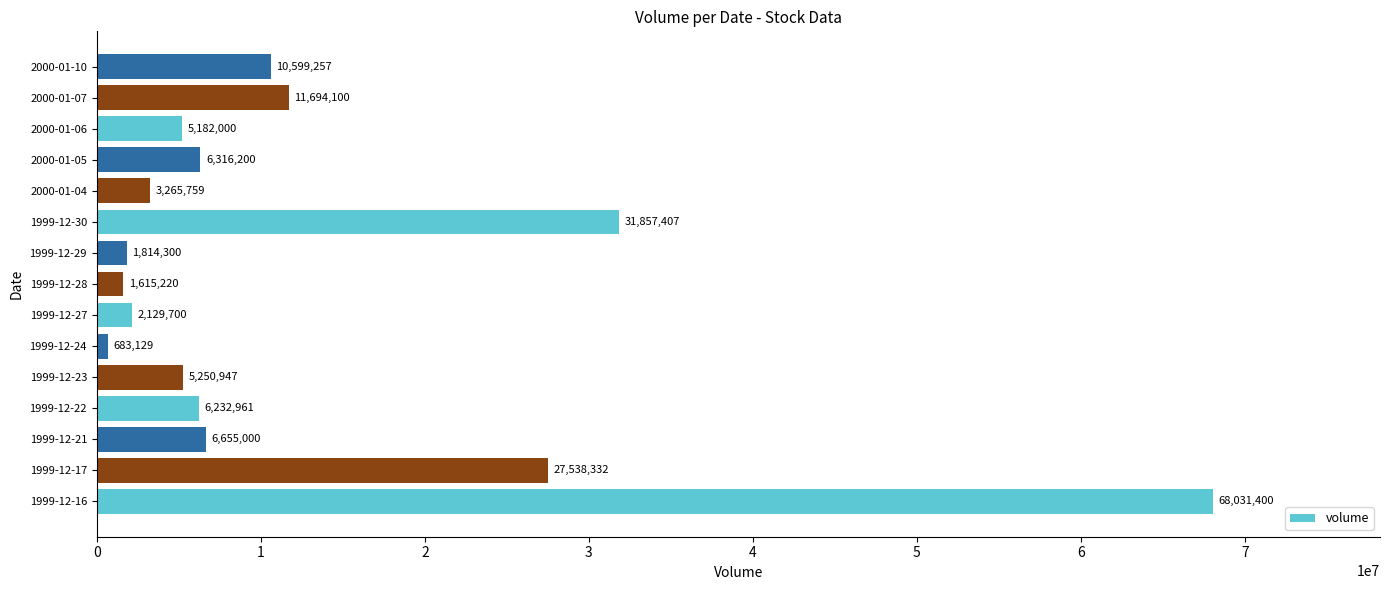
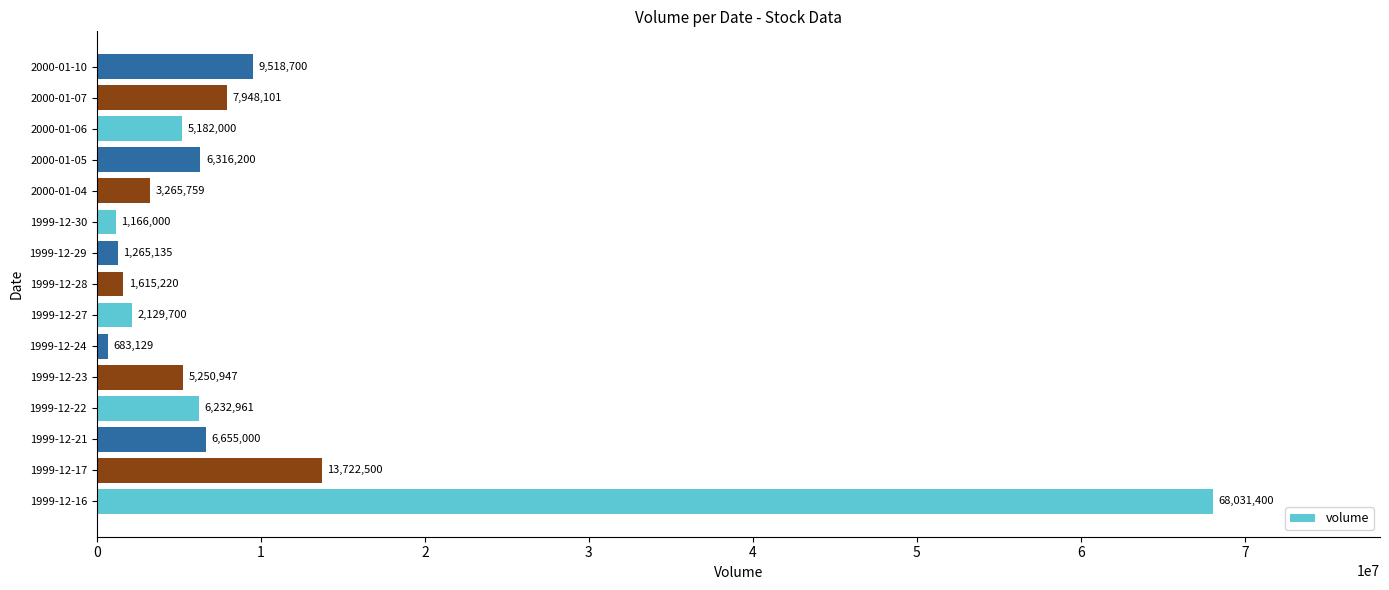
2000-01-10: 10,599,257 -> 9,518,700
2000-01-07: 11,694,100 -> 7,948,101
1999-12-30: 31,857,407 -> 1,166,000
1999-12-29: 1,814,300 -> 1,265,135
1999-12-17: 27,538,332 -> 13,722,500
